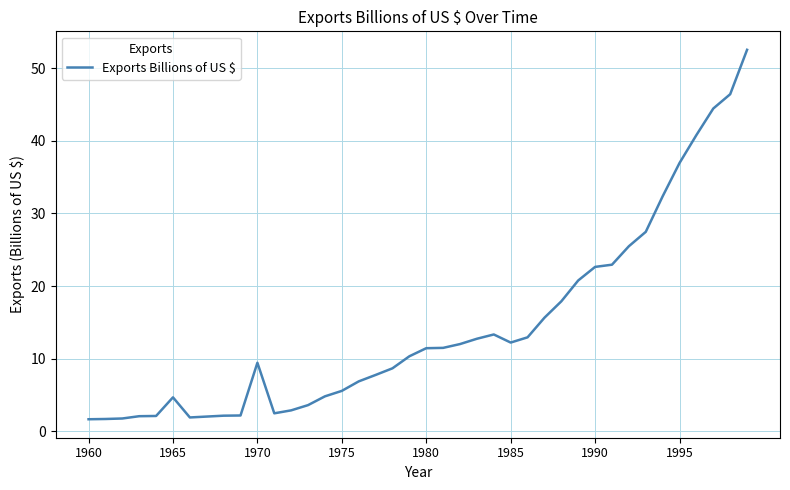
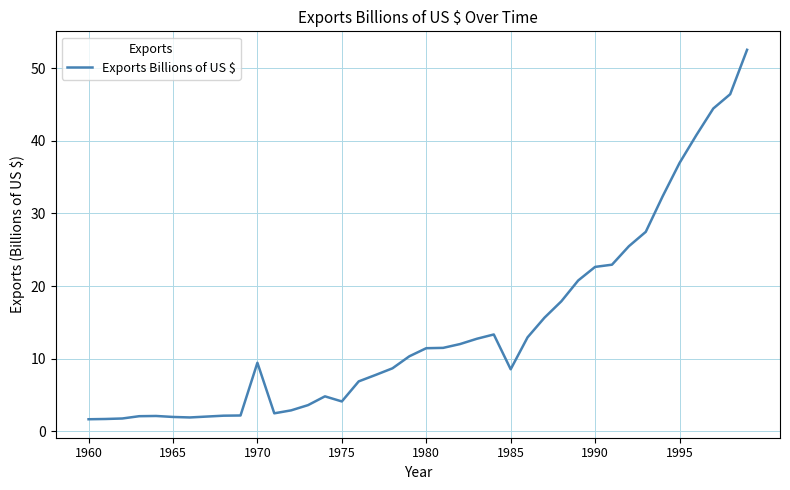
1965: 5 -> 2
1975: 6 -> 4
1985: 12 -> 9
